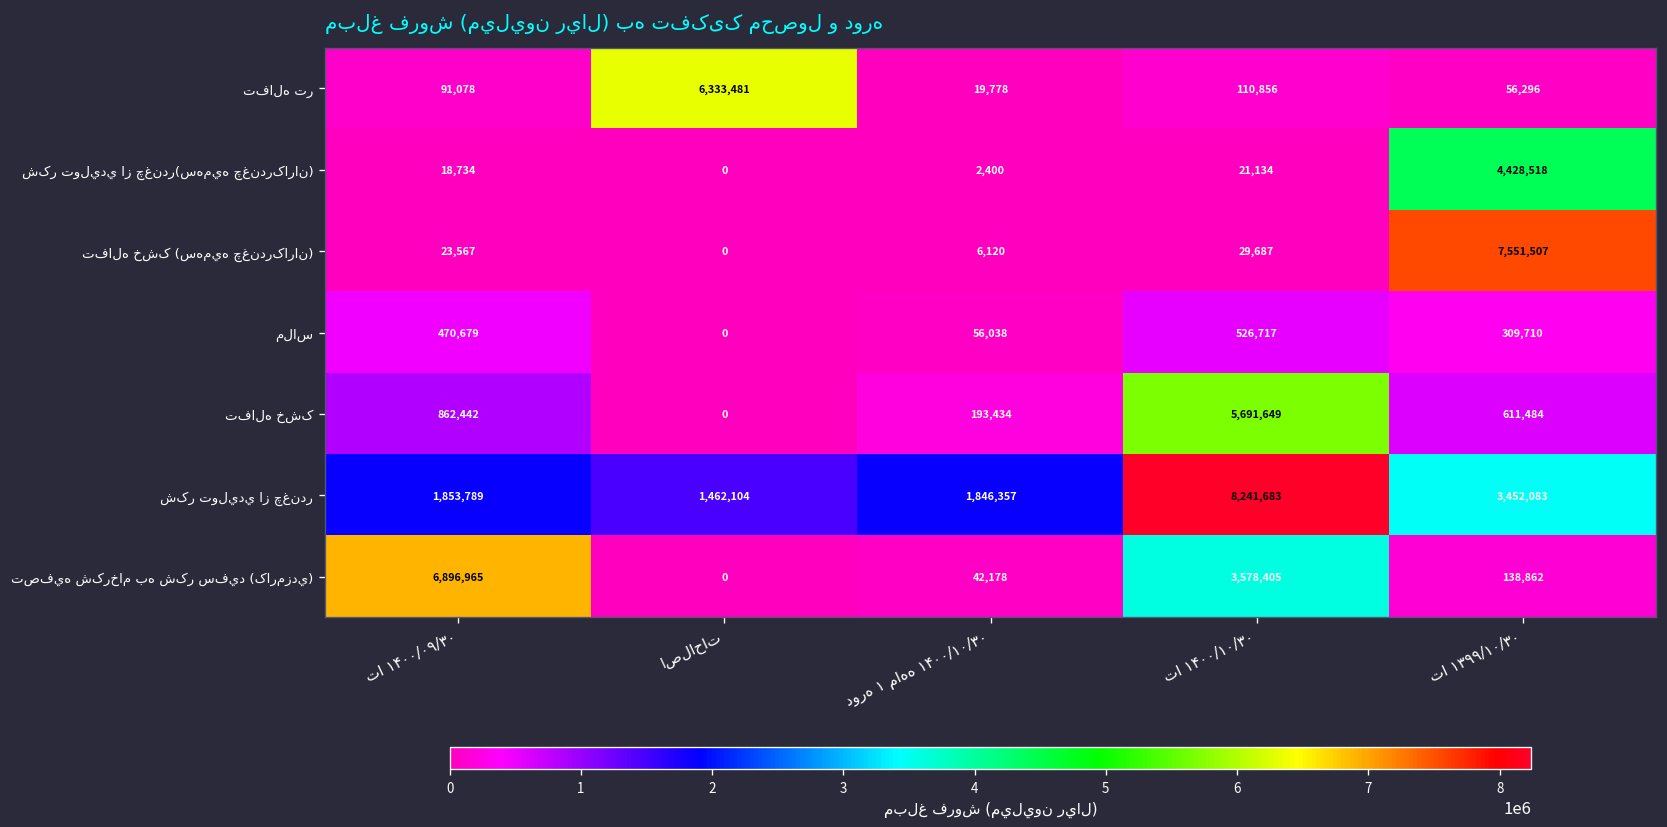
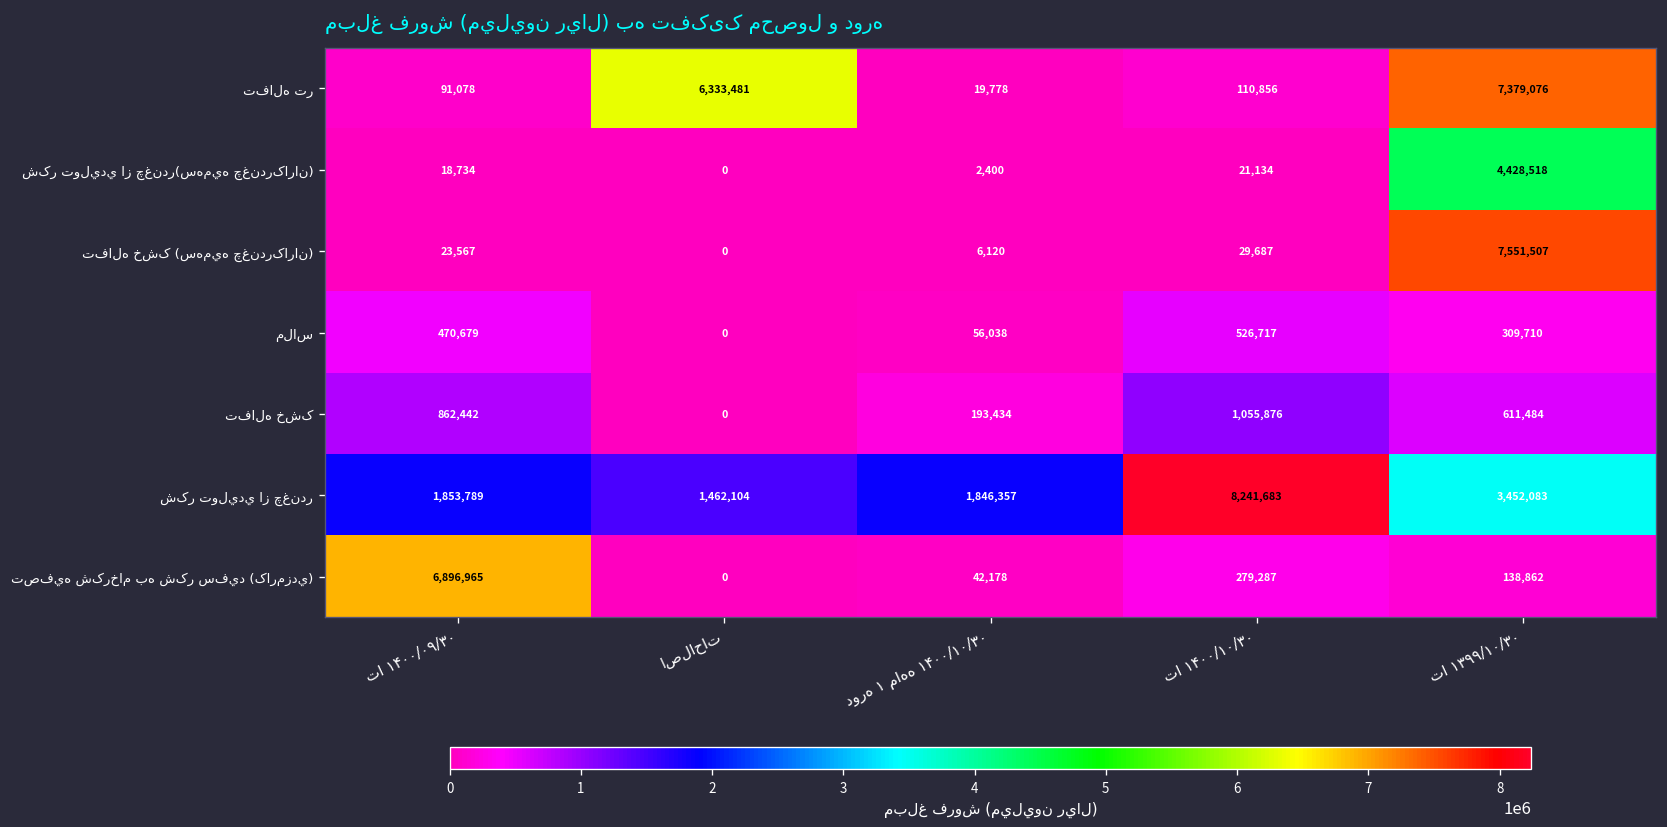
تفاله تر, تا ۱۳۹۹/۱۰/۳۰: 56,296 -> 7,379,076
تفاله خشک, تا ۱۴۰۰/۱۰/۳۰: 5,691,649 -> 1,055,876
تصفيه شکرخام به شکر سفيد (کارمزدي), تا ۱۴۰۰/۱۰/۳۰: 3,578,405 -> 279,287
